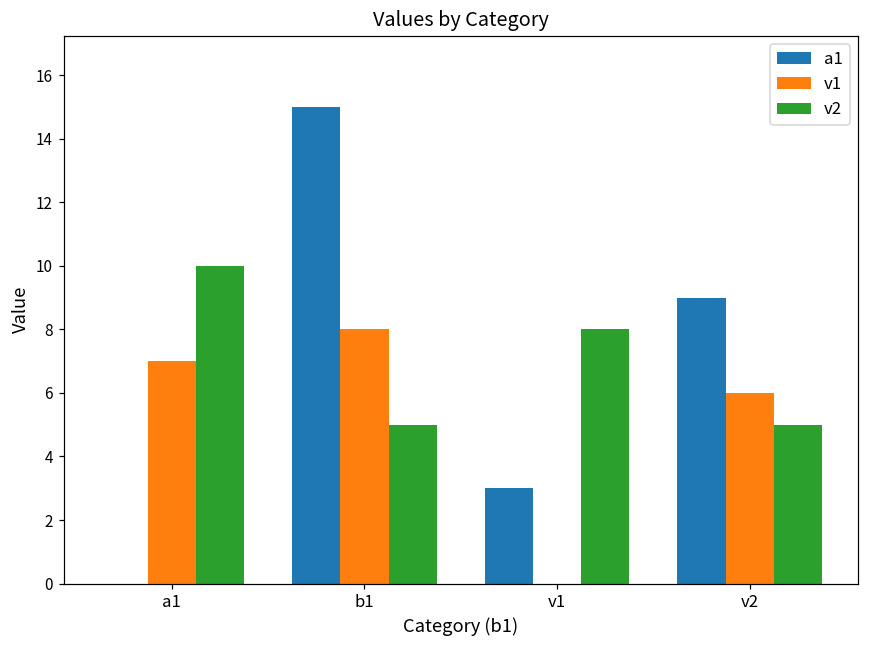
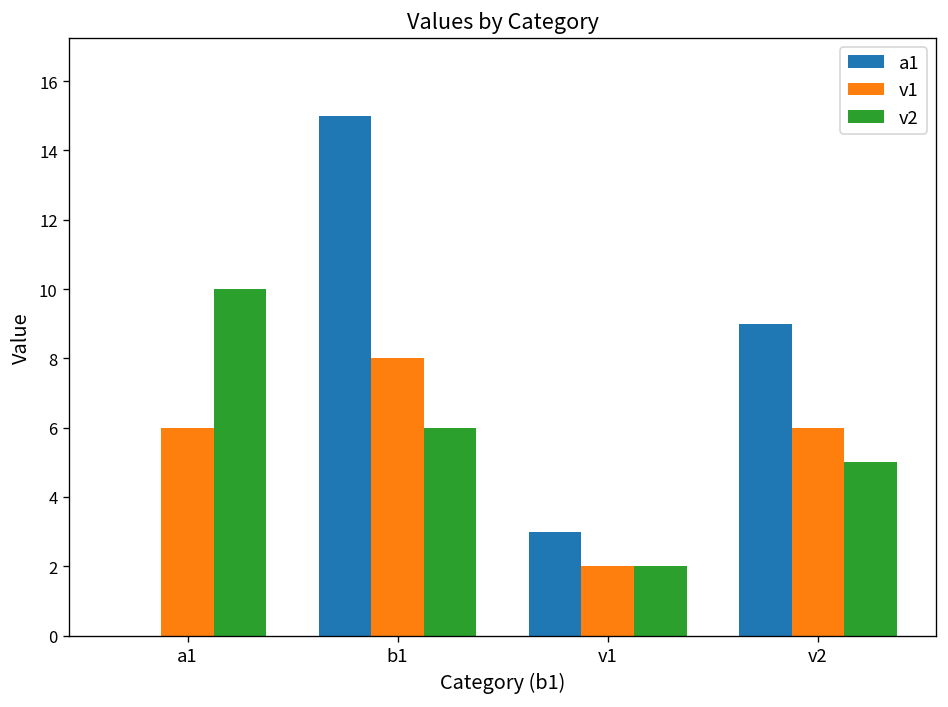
v1, a1: 7 -> 6
v2, b1: 5 -> 6
v1, v1: 0 -> 2
v2, v1: 8 -> 2
